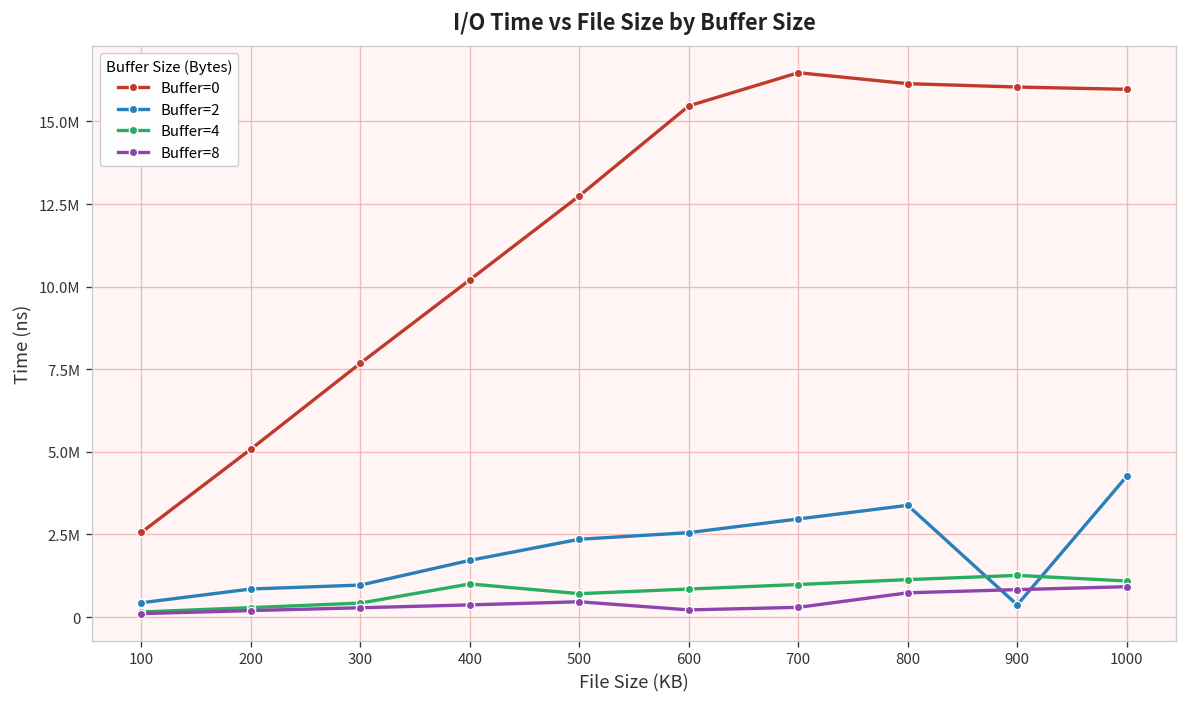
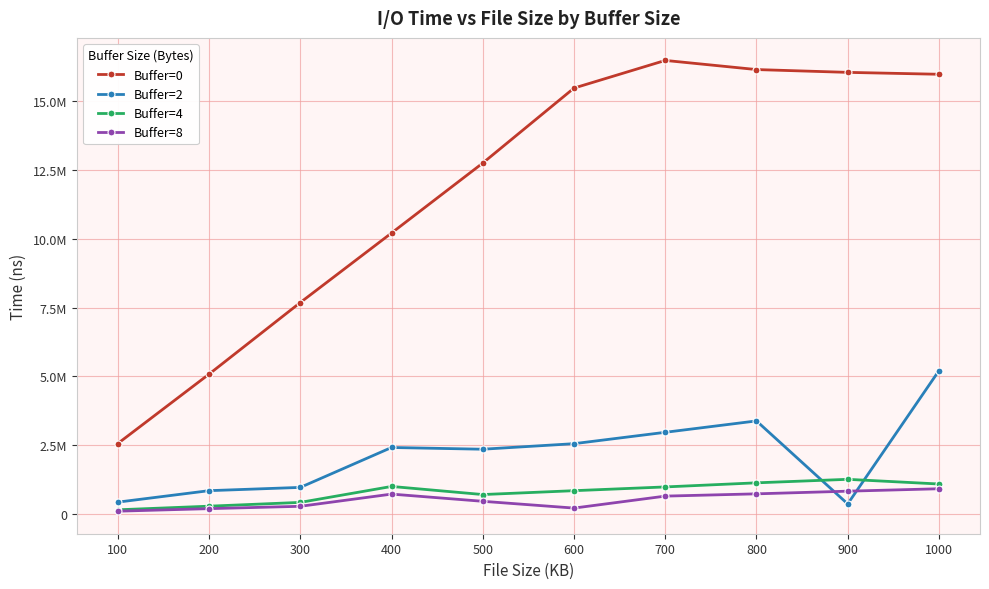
Buffer=2, 400: 1700000 -> 2400000
Buffer=8, 400: 400000 -> 700000
Buffer=8, 700: 300000 -> 700000
Buffer=2, 1000: 4300000 -> 5200000
